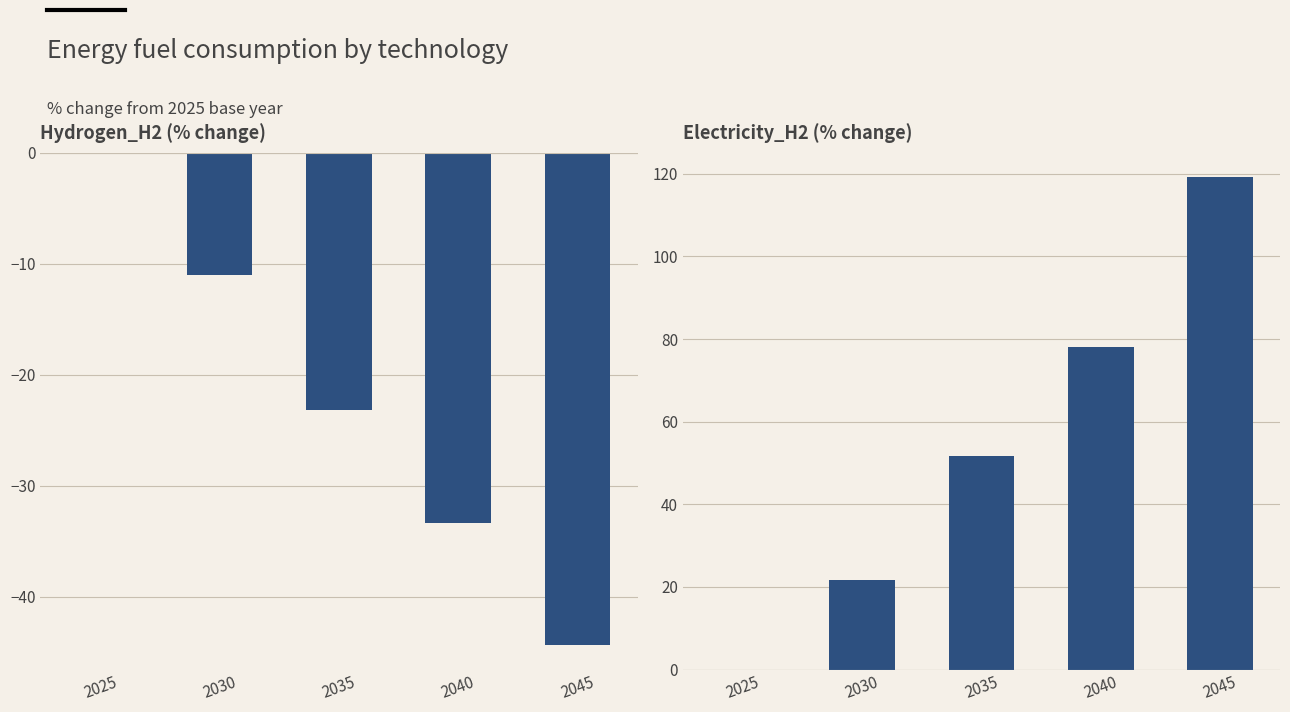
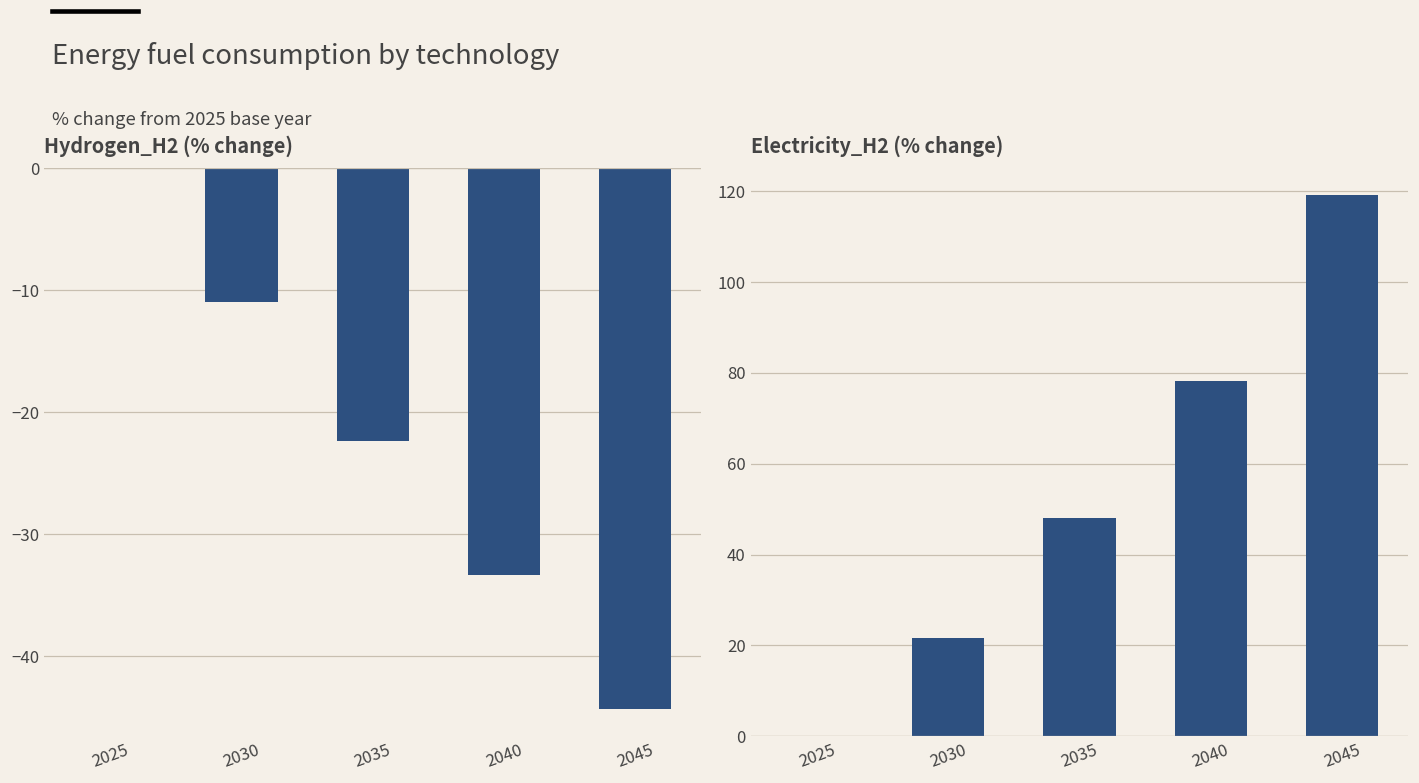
Hydrogen_H2 (% change), 2035: -23.2 -> -22.3
Electricity_H2 (% change), 2035: 52 -> 48
